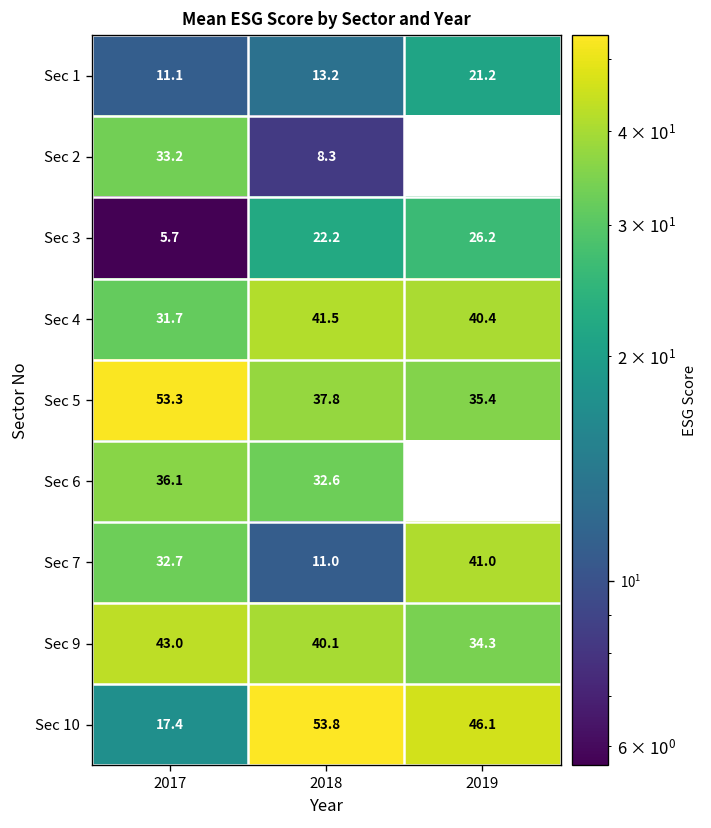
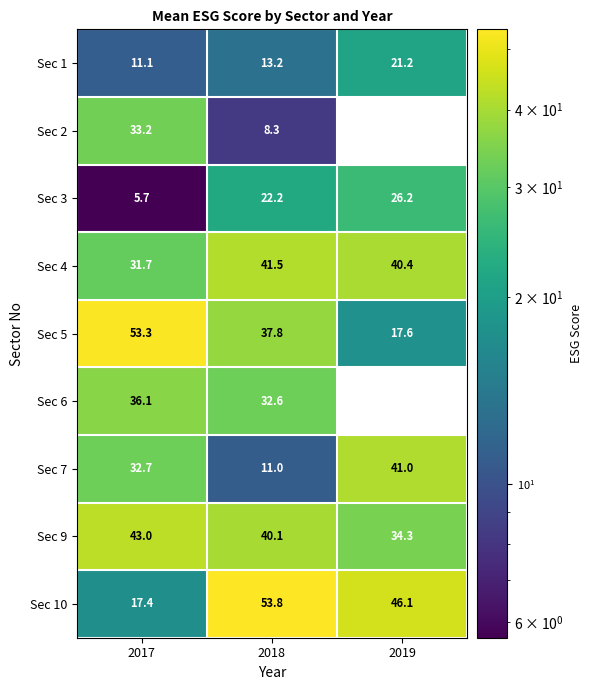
Sec 5, 2019: 35.4 -> 17.6
